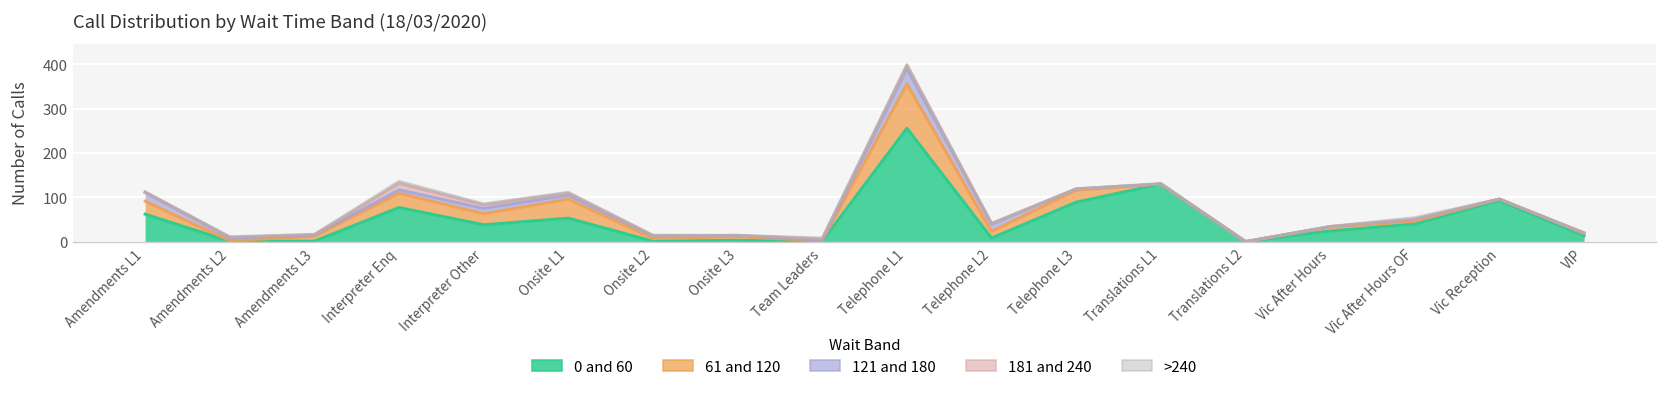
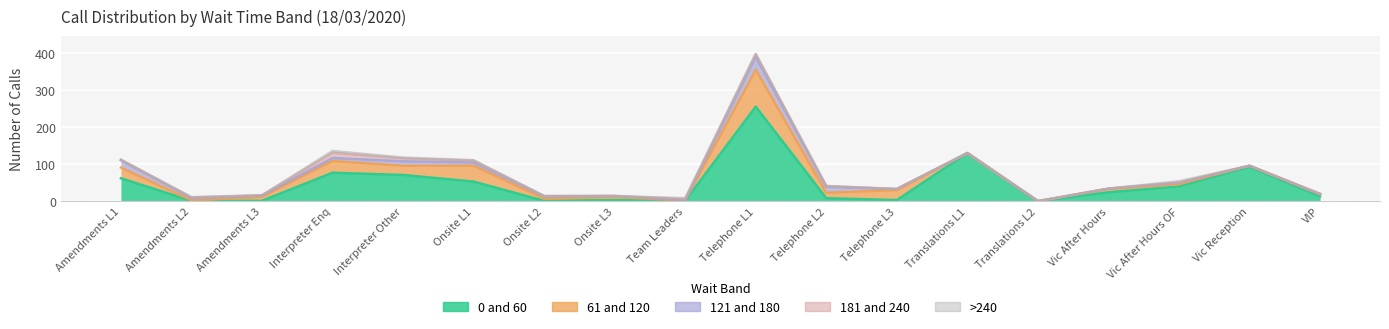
0 and 60, Interpreter Other: 40 -> 70
0 and 60, Telephone L3: 90 -> 0
